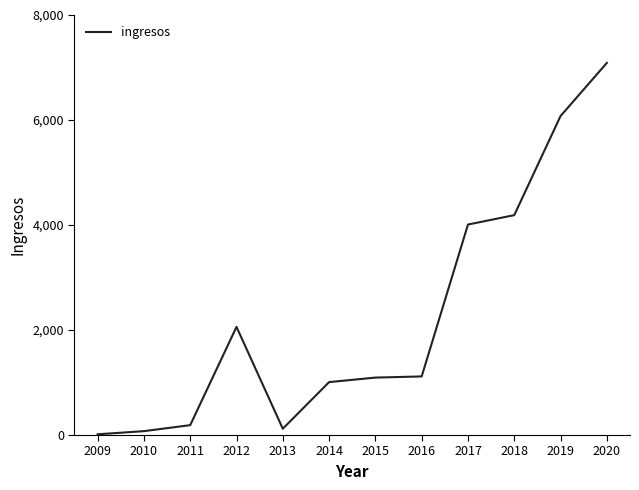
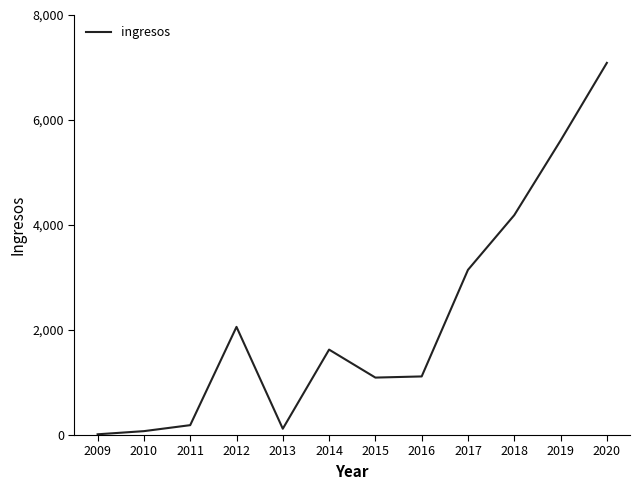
2014: 1,000 -> 1,600
2017: 4,000 -> 3,100
2019: 6,100 -> 5,600
